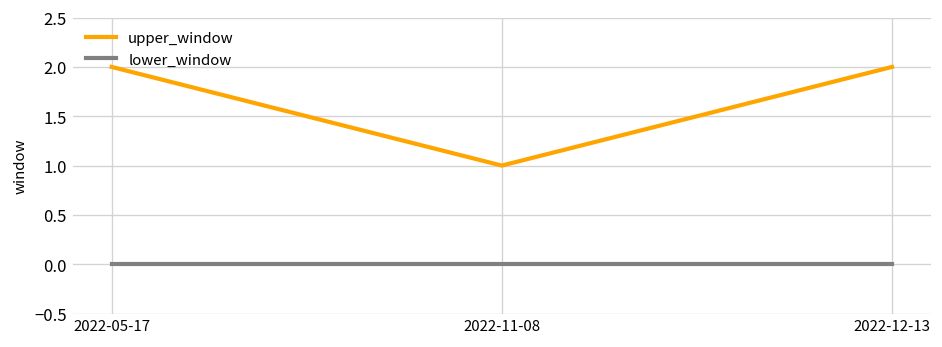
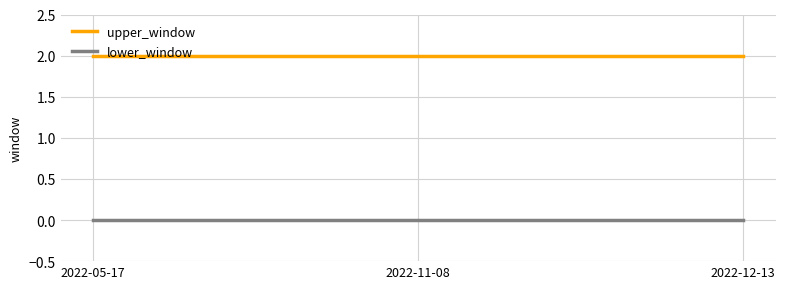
upper_window, 2022-11-08: 1 -> 2
